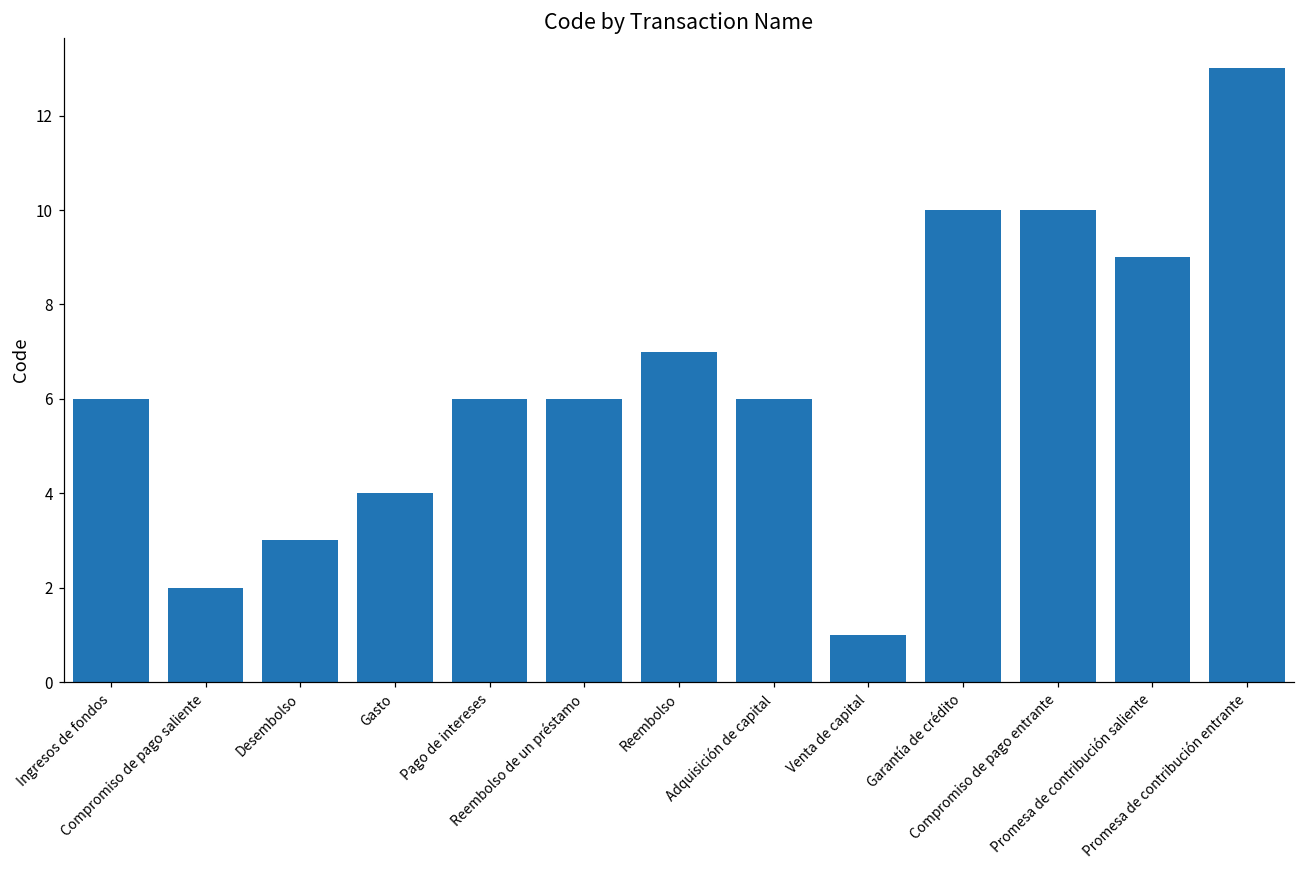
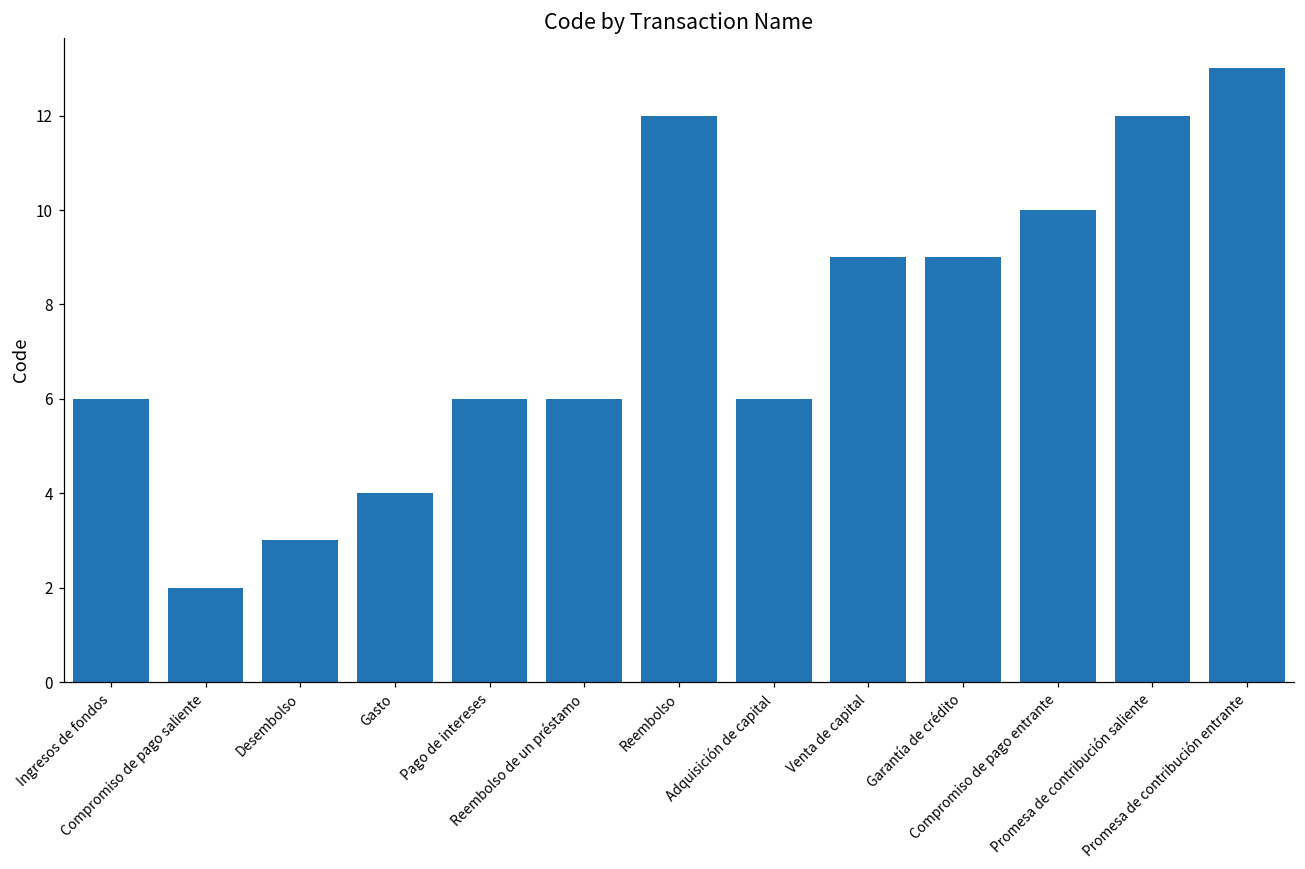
Reembolso: 7 -> 12
Venta de capital: 1 -> 9
Garantía de crédito: 10 -> 9
Promesa de contribución saliente: 9 -> 12
